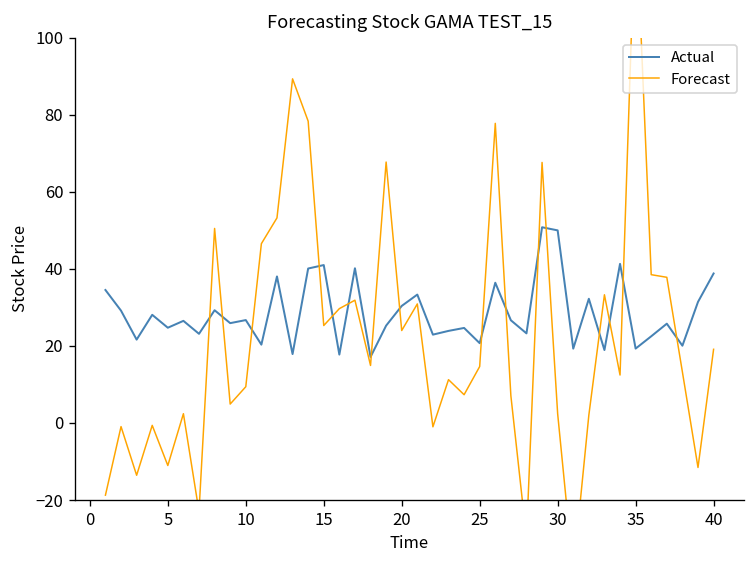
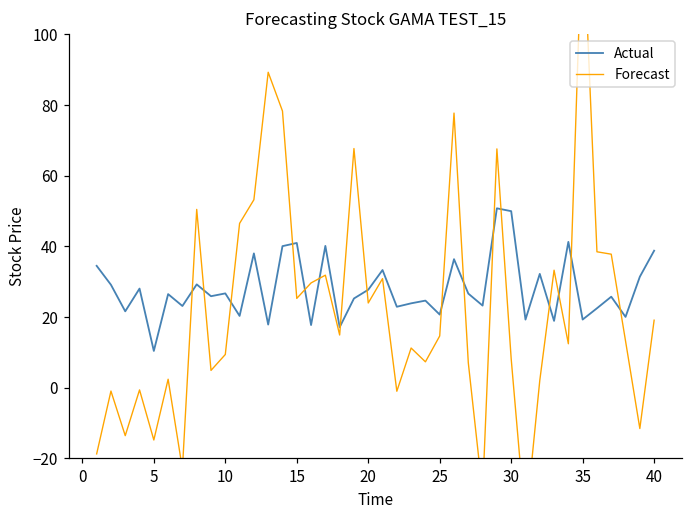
Actual, 5: 25 -> 10
Forecast, 5: -11 -> -15
Actual, 20: 30 -> 28
Forecast, 30: 2 -> 8
